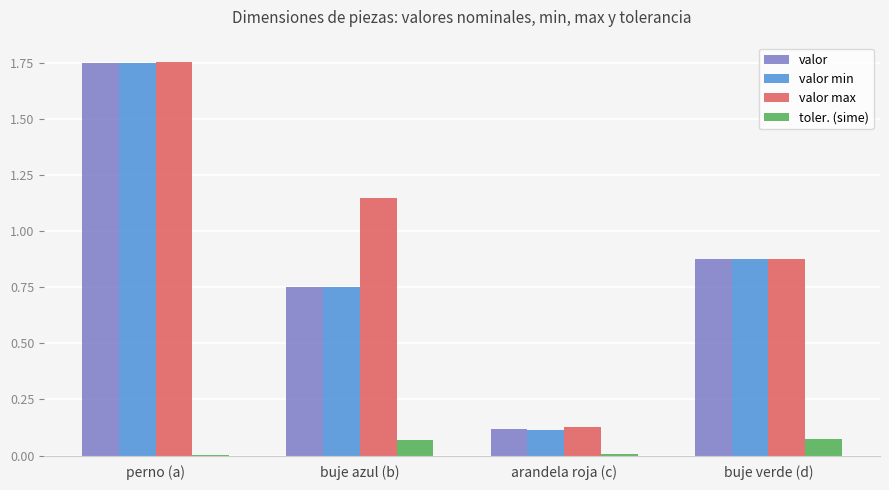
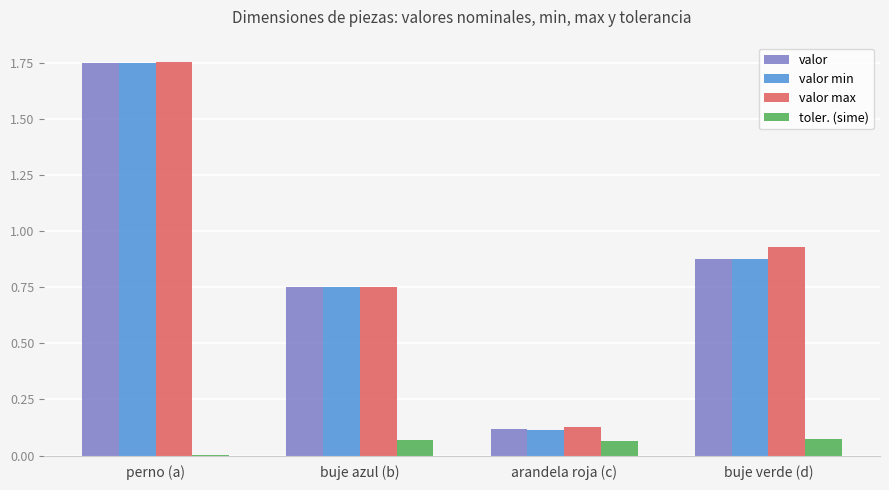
valor max, buje azul (b): 1.15 -> 0.75
toler. (sime), arandela roja (c): 0.01 -> 0.07
valor max, buje verde (d): 0.88 -> 0.93
